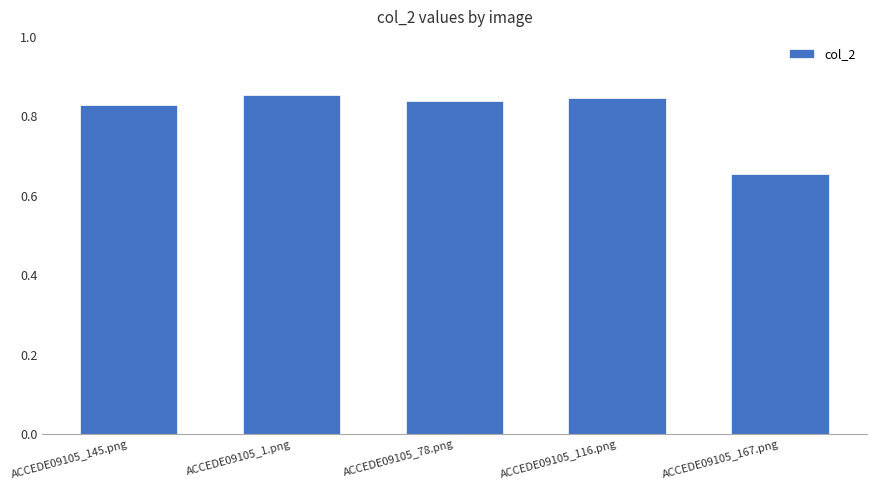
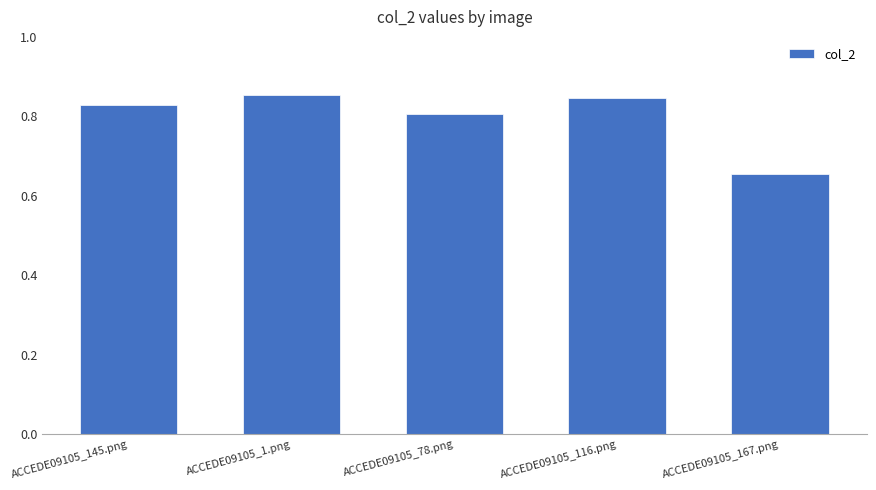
ACCEDE09105_78.png: 0.84 -> 0.80
